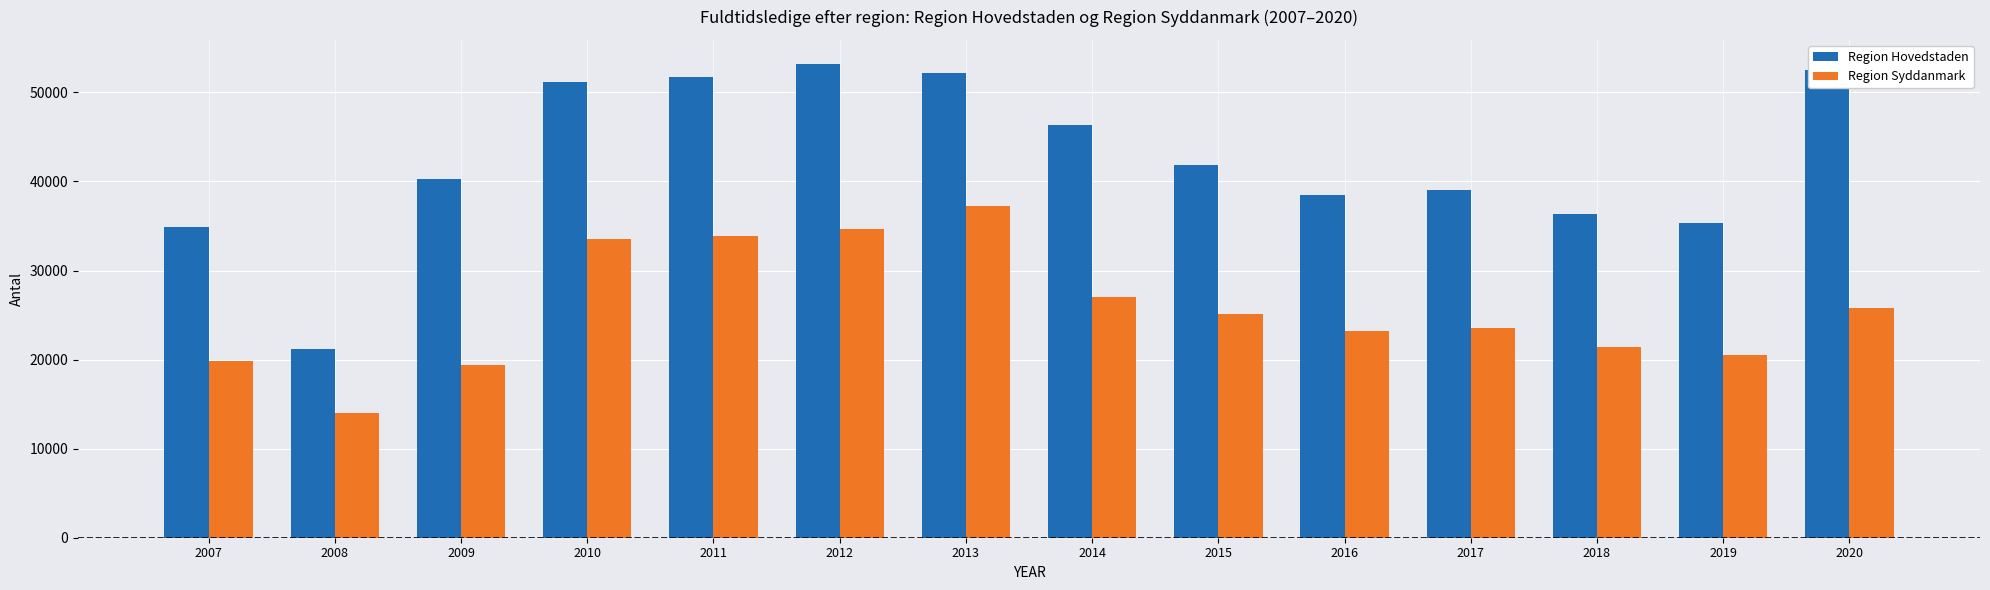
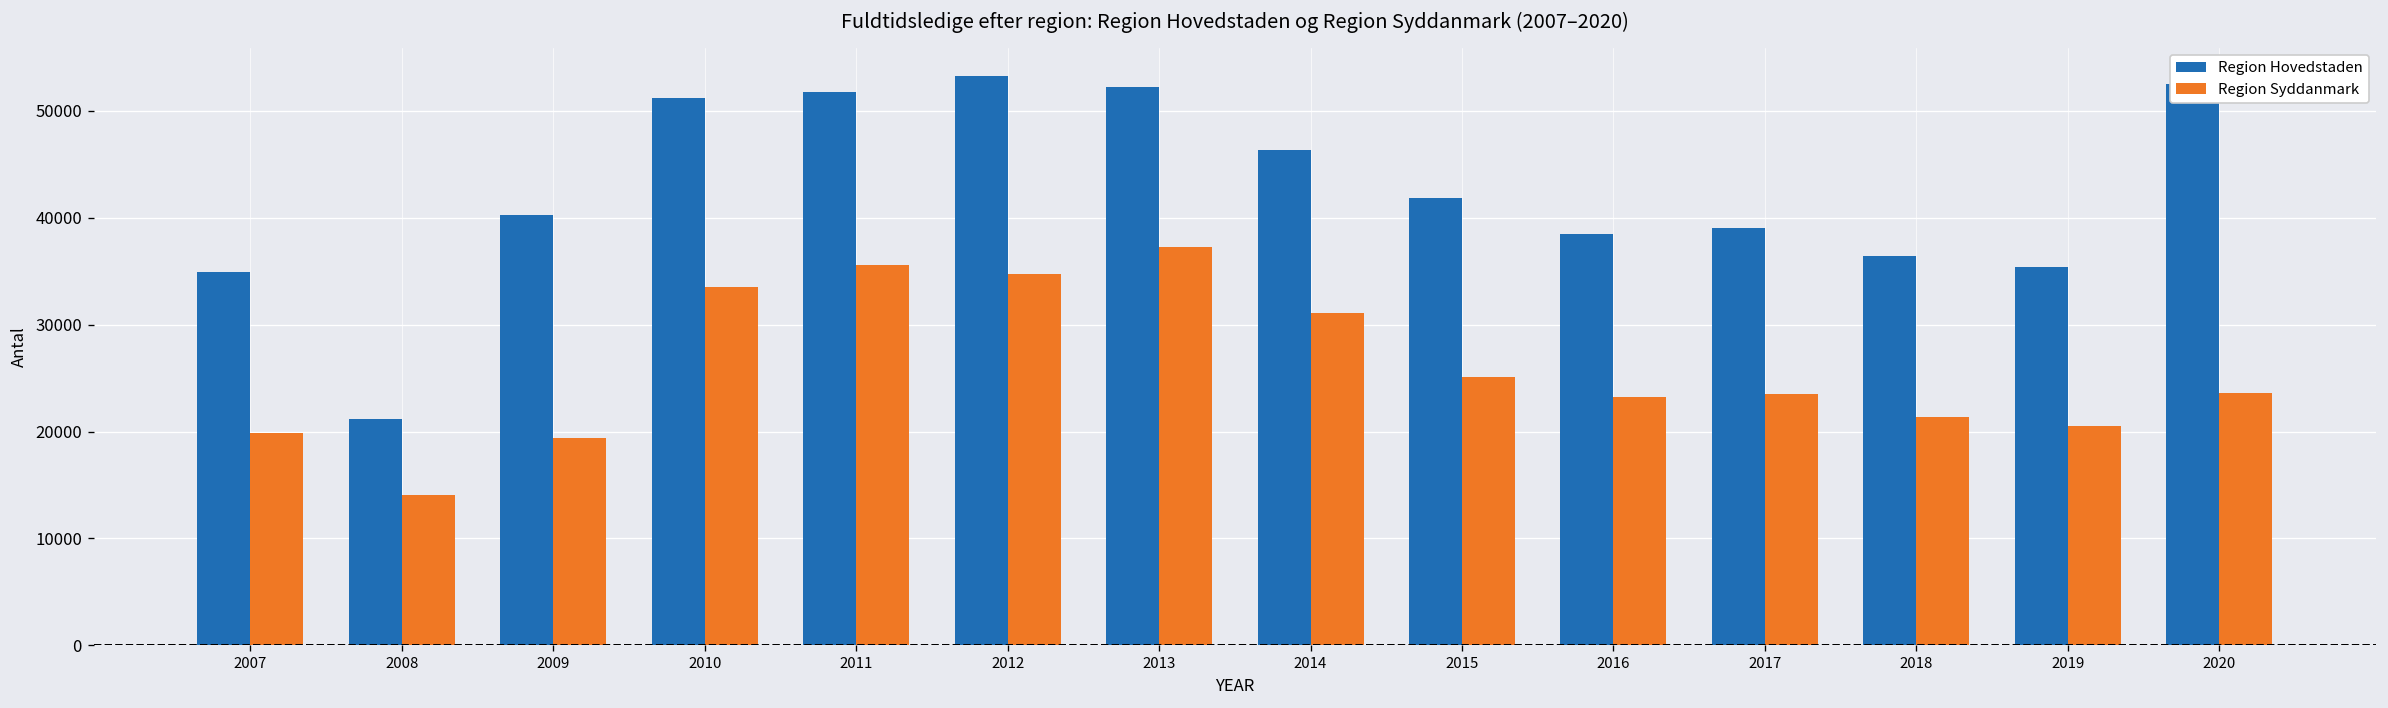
Region Syddanmark, 2011: 34000 -> 36000
Region Syddanmark, 2014: 27000 -> 31000
Region Syddanmark, 2020: 26000 -> 24000
